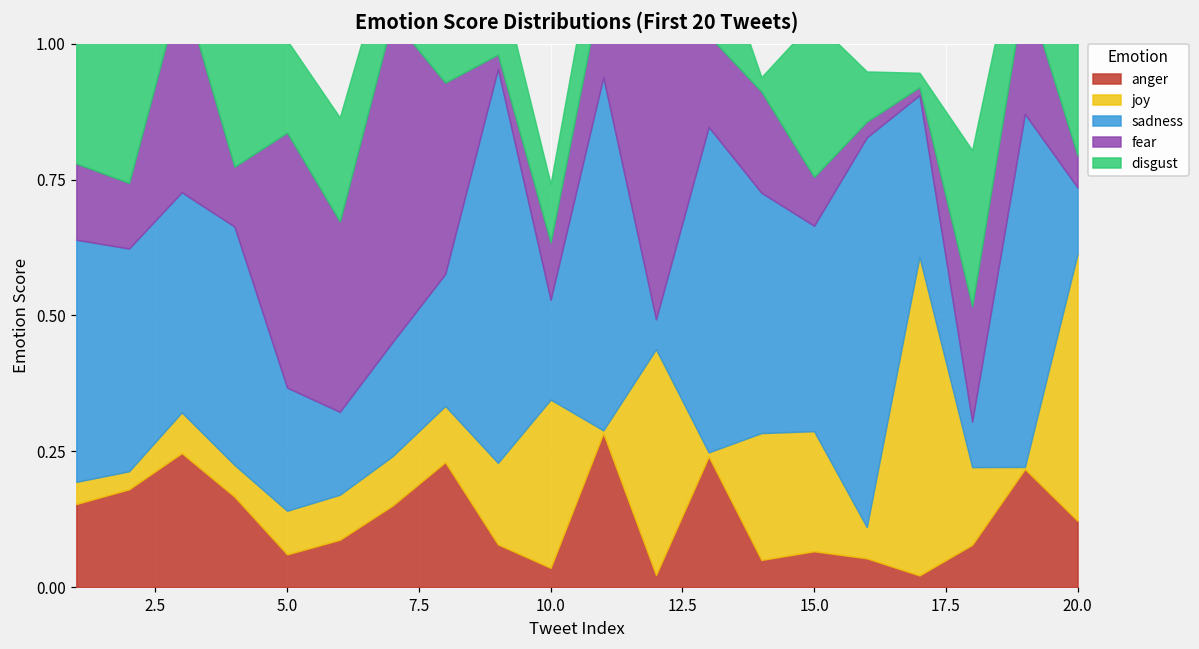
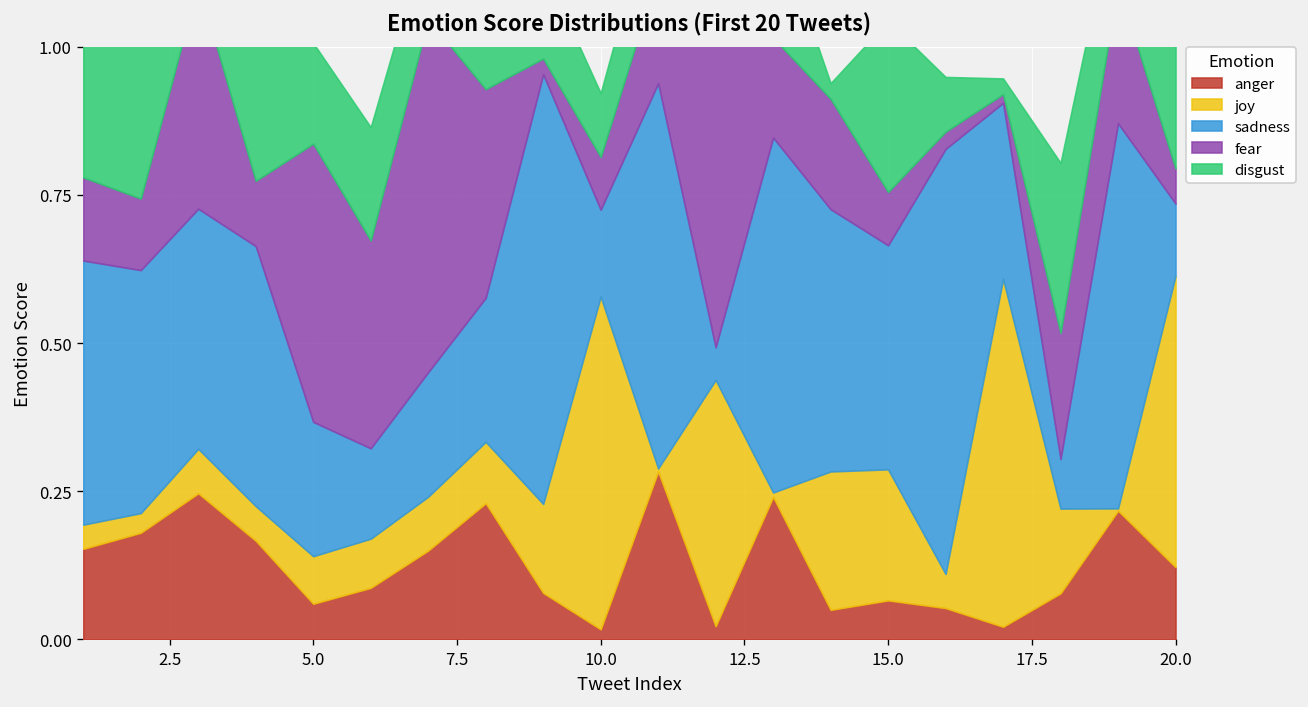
anger, 10.0: 0.04 -> 0.02
joy, 10.0: 0.31 -> 0.56
sadness, 10.0: 0.18 -> 0.15
fear, 10.0: 0.11 -> 0.09
